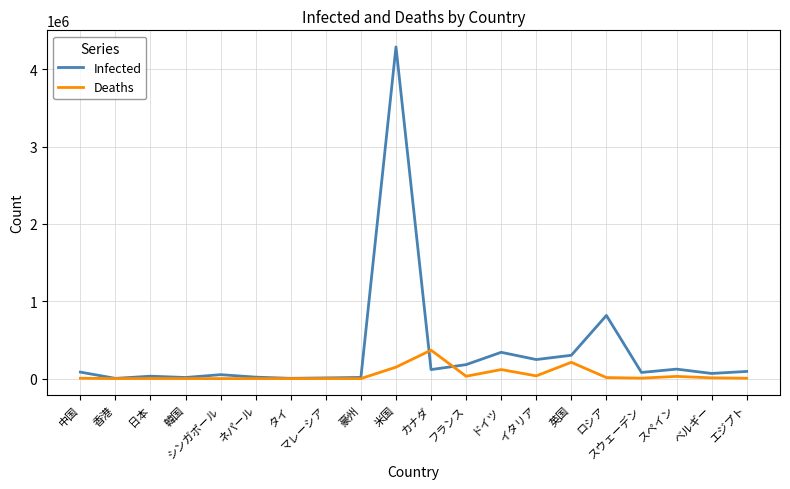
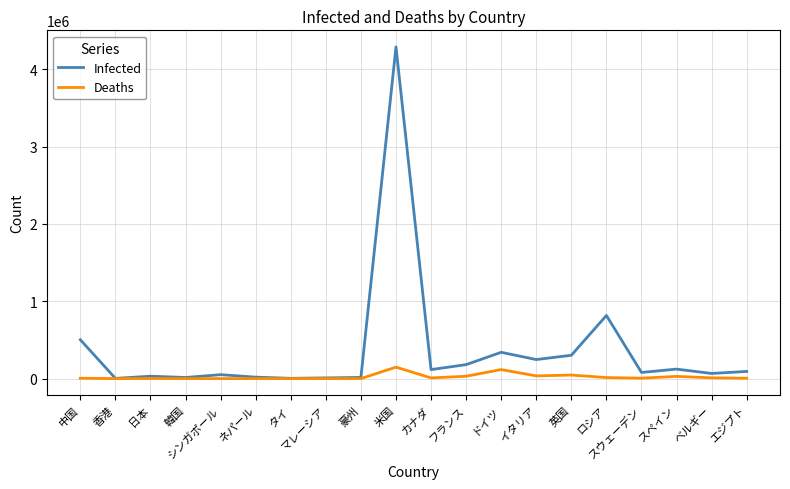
Infected, 中国: 100000 -> 500000
Deaths, カナダ: 400000 -> 0
Deaths, 英国: 200000 -> 0
